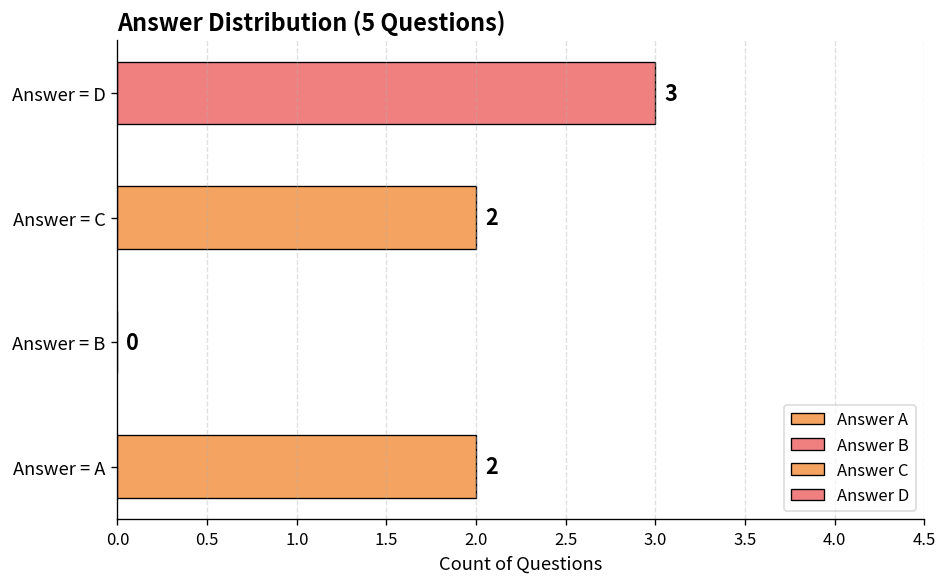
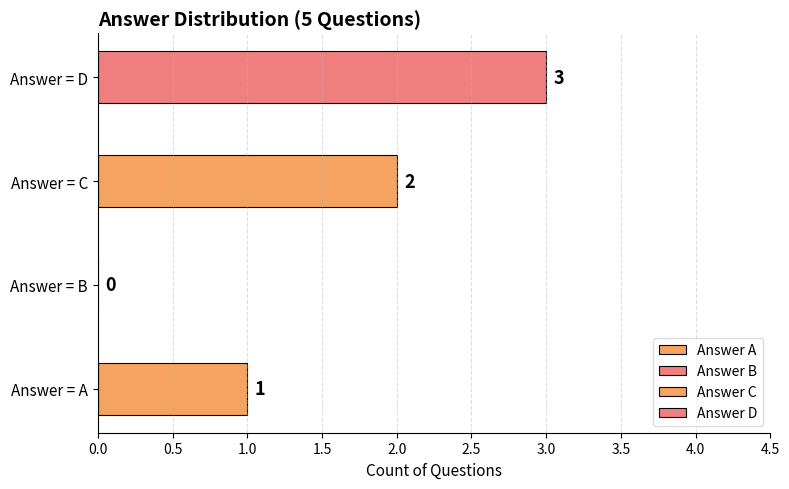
Answer = A: 2 -> 1
